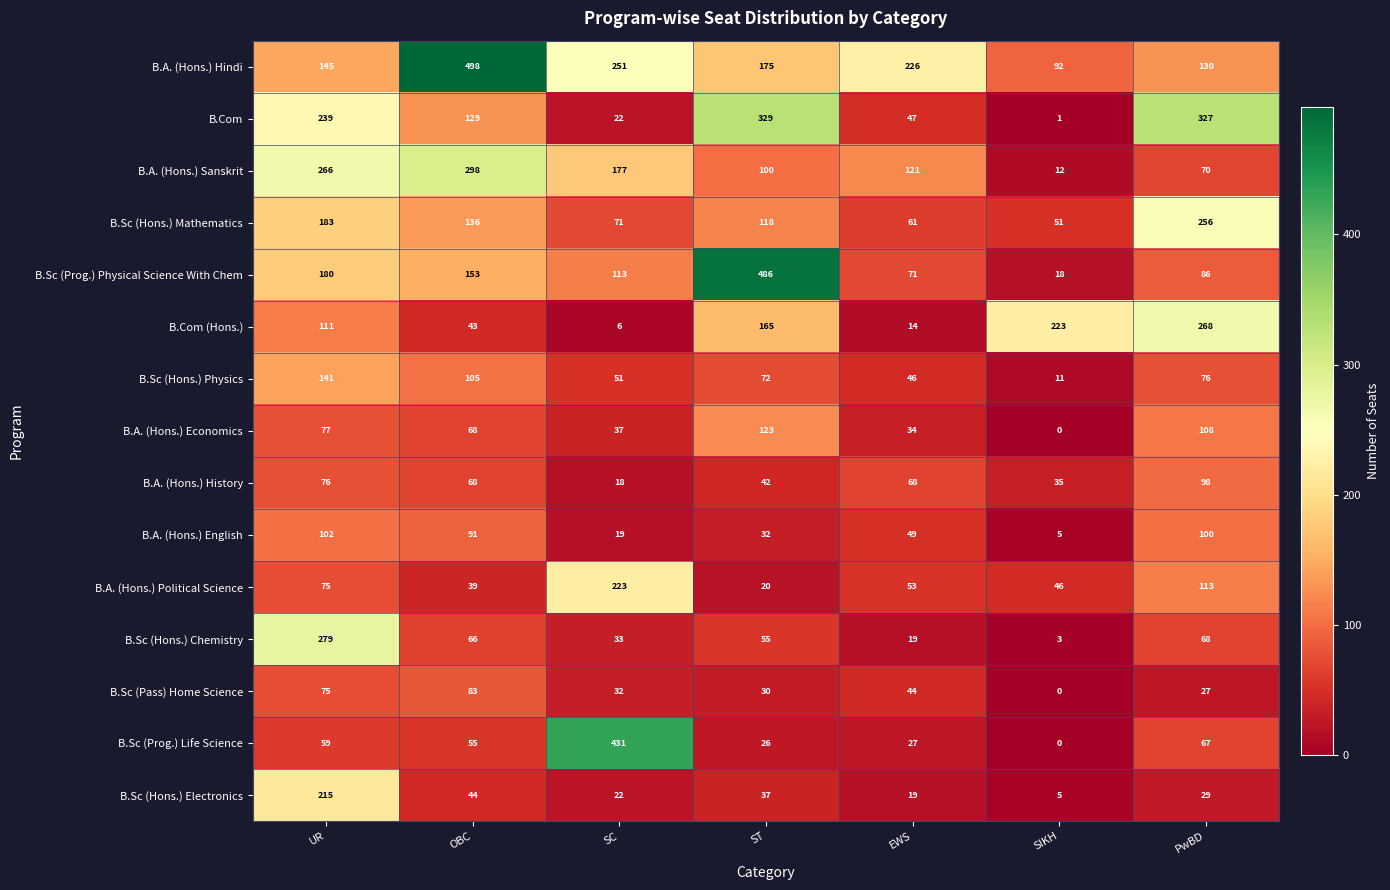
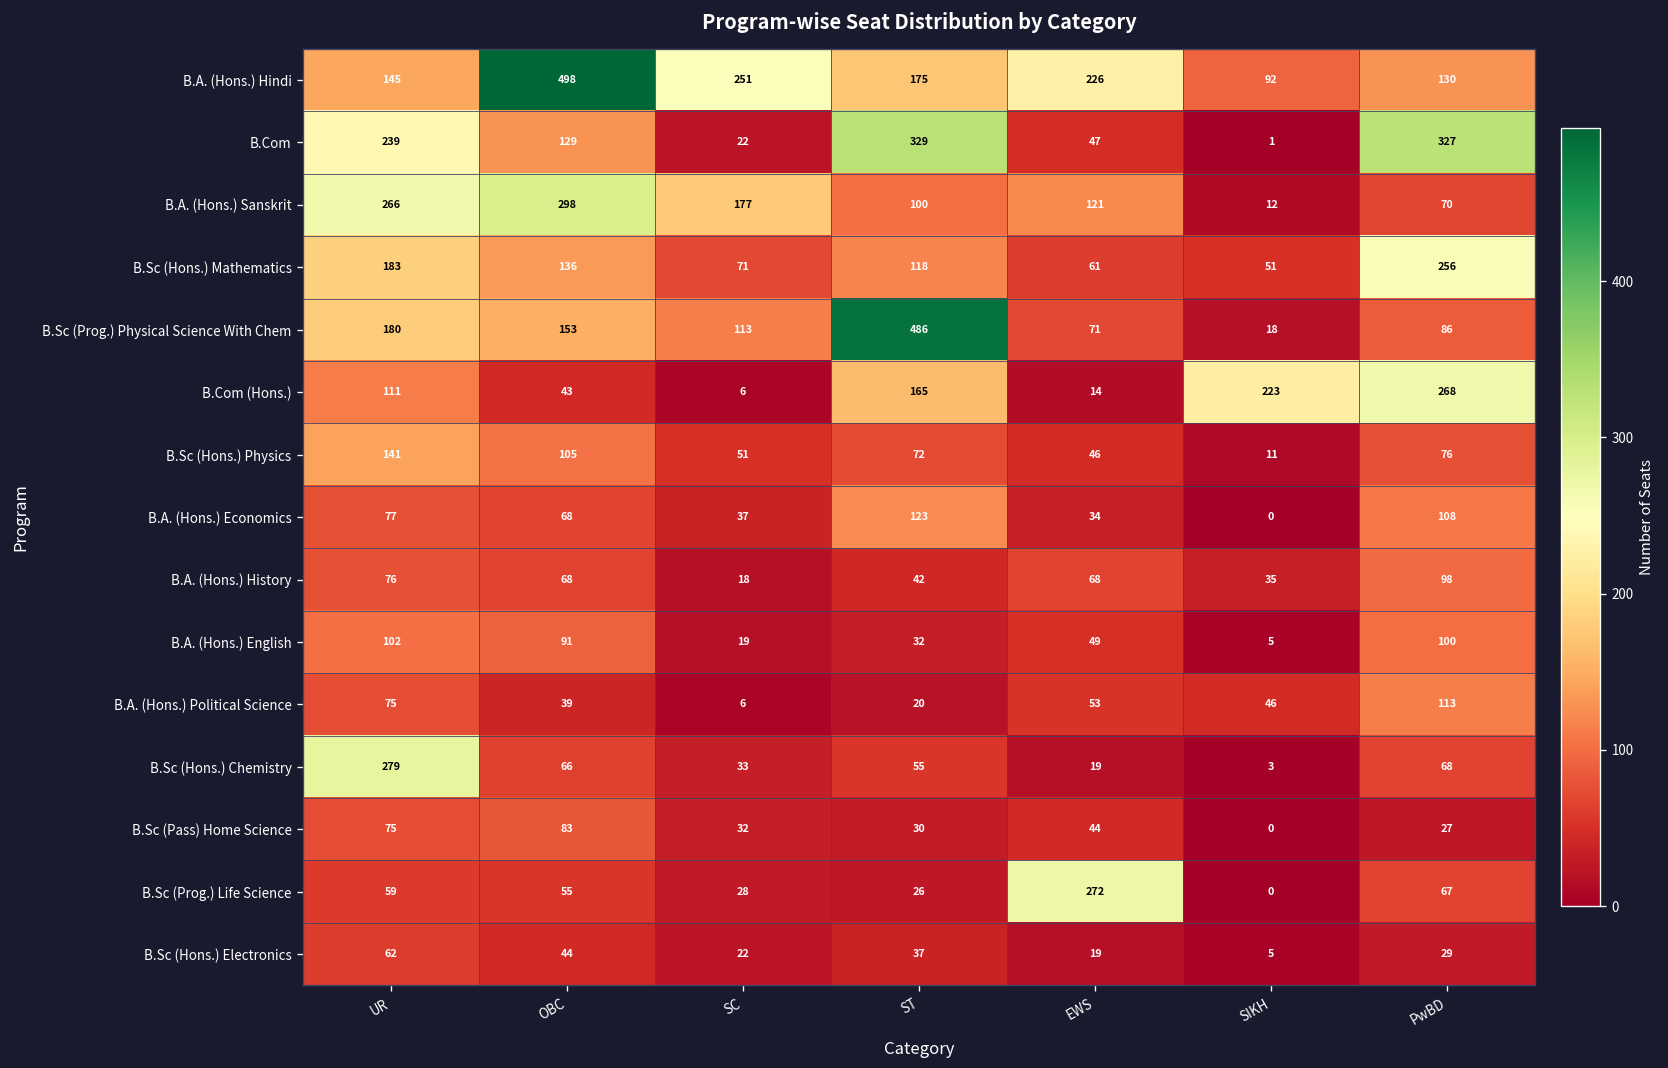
B.A. (Hons.) Political Science, SC: 223 -> 6
B.Sc (Prog.) Life Science, SC: 431 -> 28
B.Sc (Prog.) Life Science, EWS: 27 -> 272
B.Sc (Hons.) Electronics, UR: 215 -> 62
